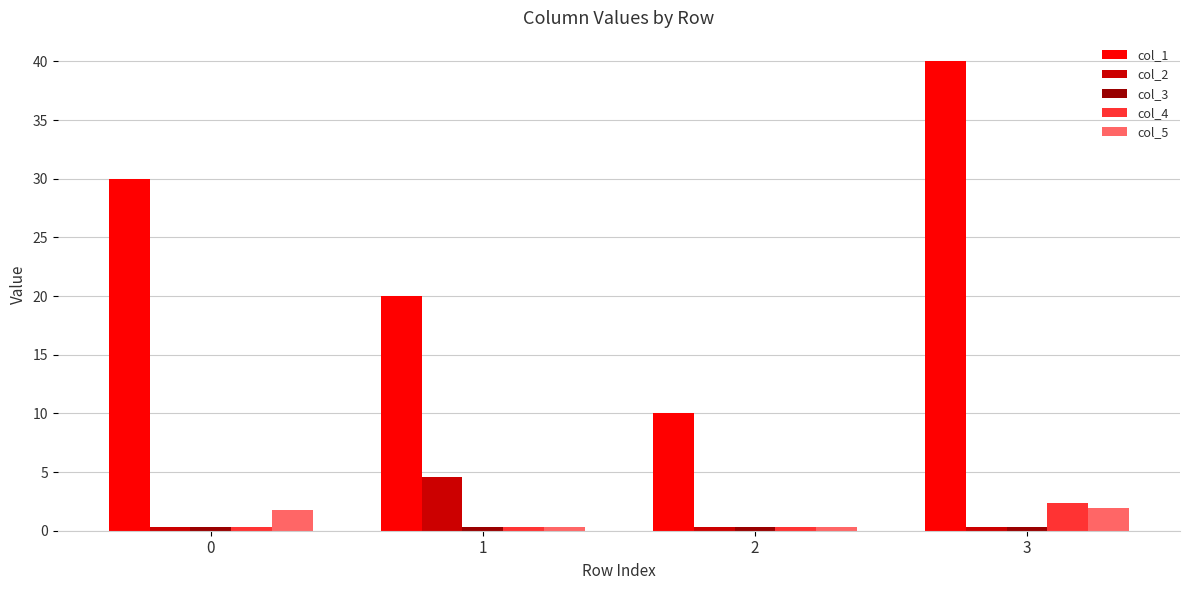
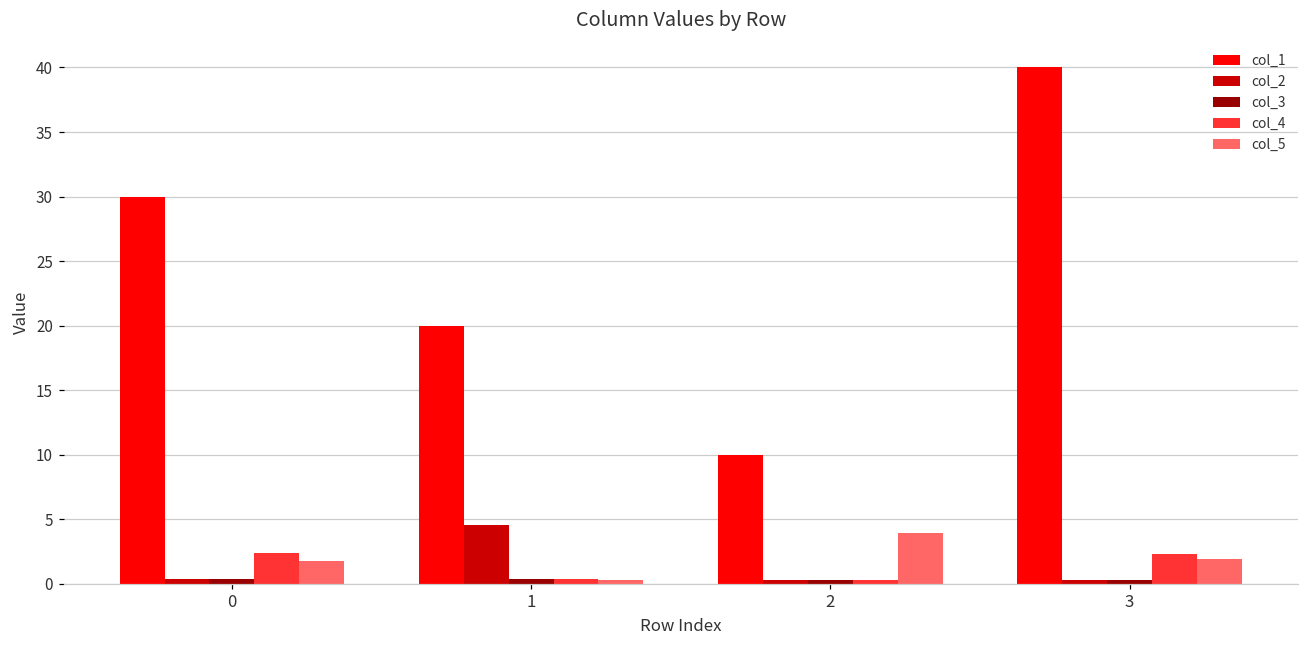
col_4, 0: 0.3 -> 2.4
col_5, 2: 0.3 -> 3.9
